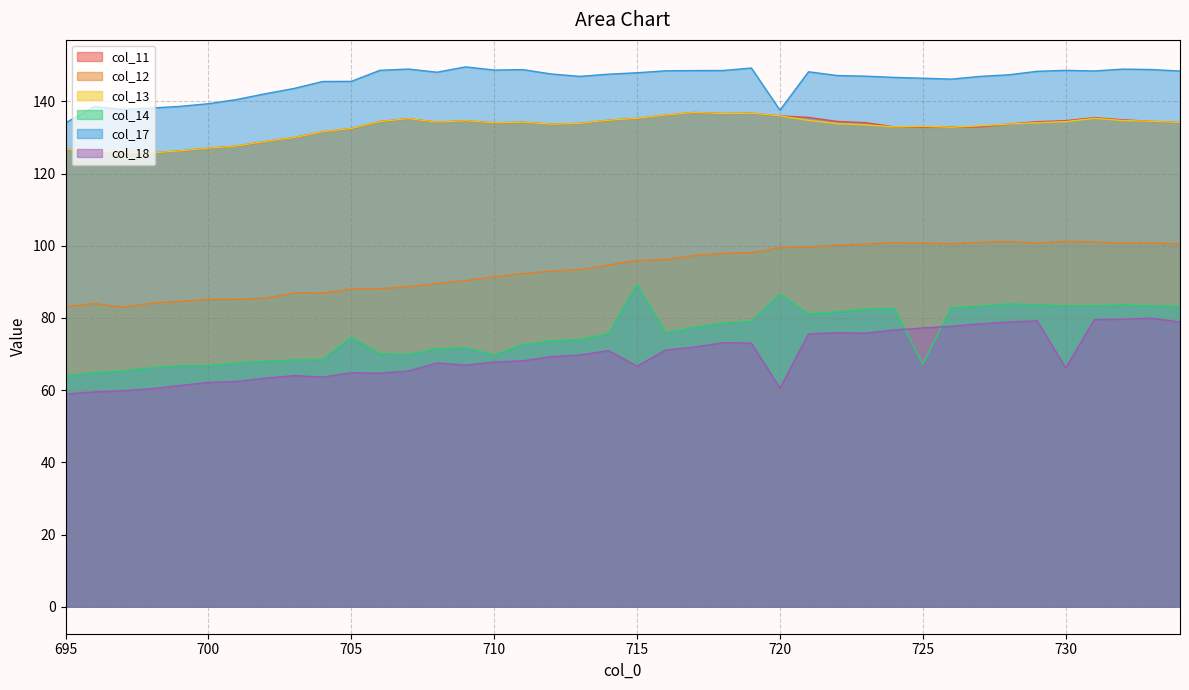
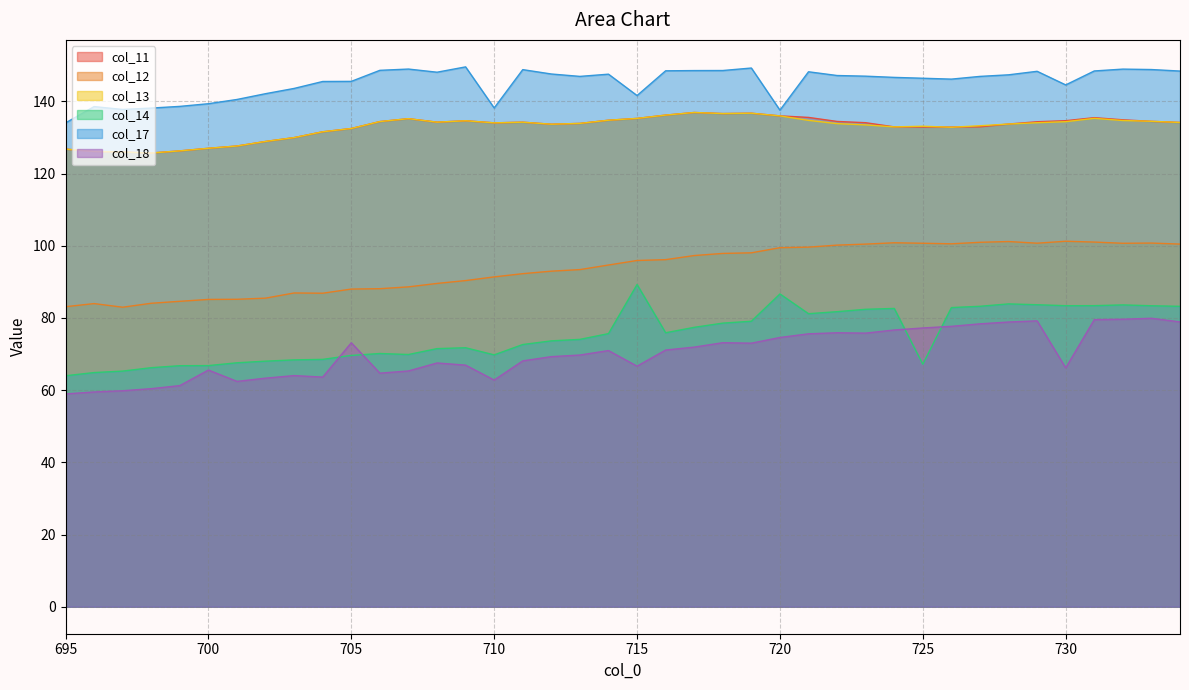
col_18, 700: 62 -> 66
col_14, 705: 75 -> 70
col_18, 705: 65 -> 73
col_17, 710: 149 -> 138
col_18, 710: 68 -> 63
col_17, 715: 148 -> 142
col_18, 720: 61 -> 75
col_17, 730: 149 -> 145
